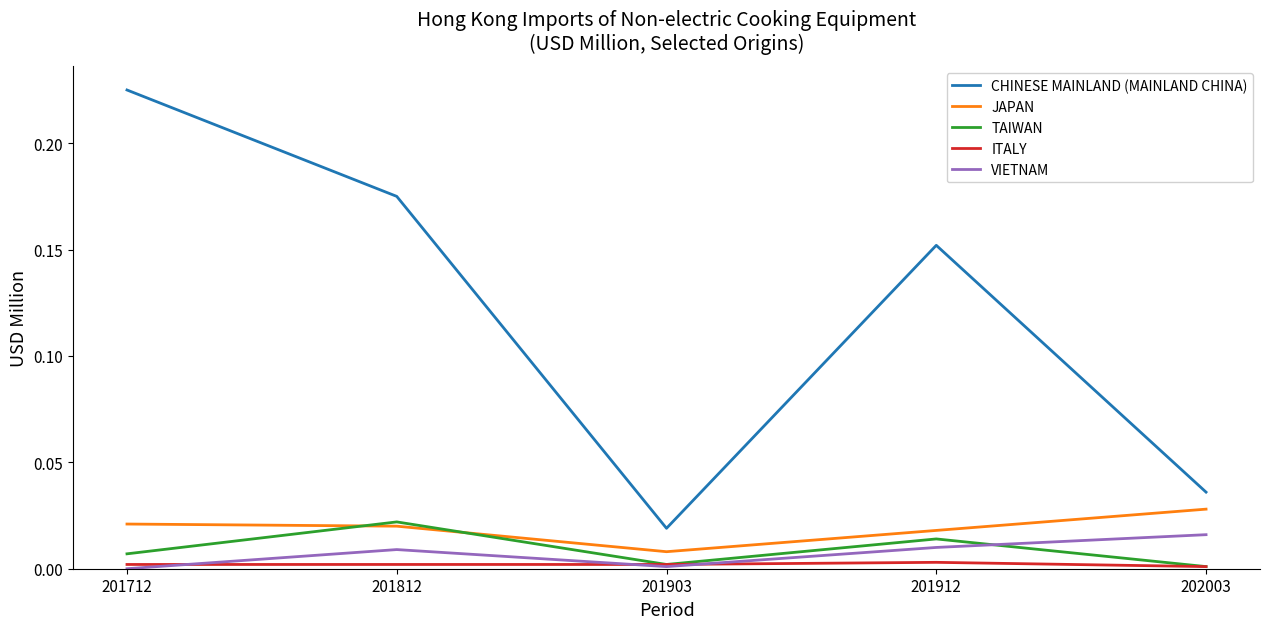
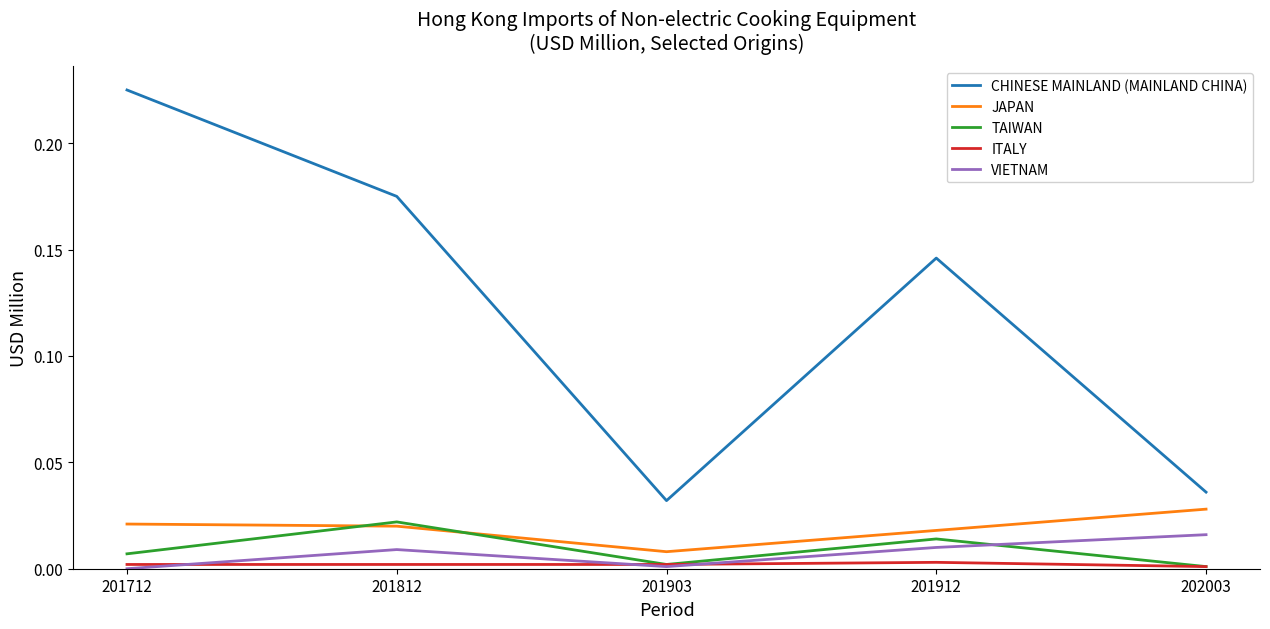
CHINESE MAINLAND (MAINLAND CHINA), 201903: 0.019 -> 0.032
CHINESE MAINLAND (MAINLAND CHINA), 201912: 0.152 -> 0.146
